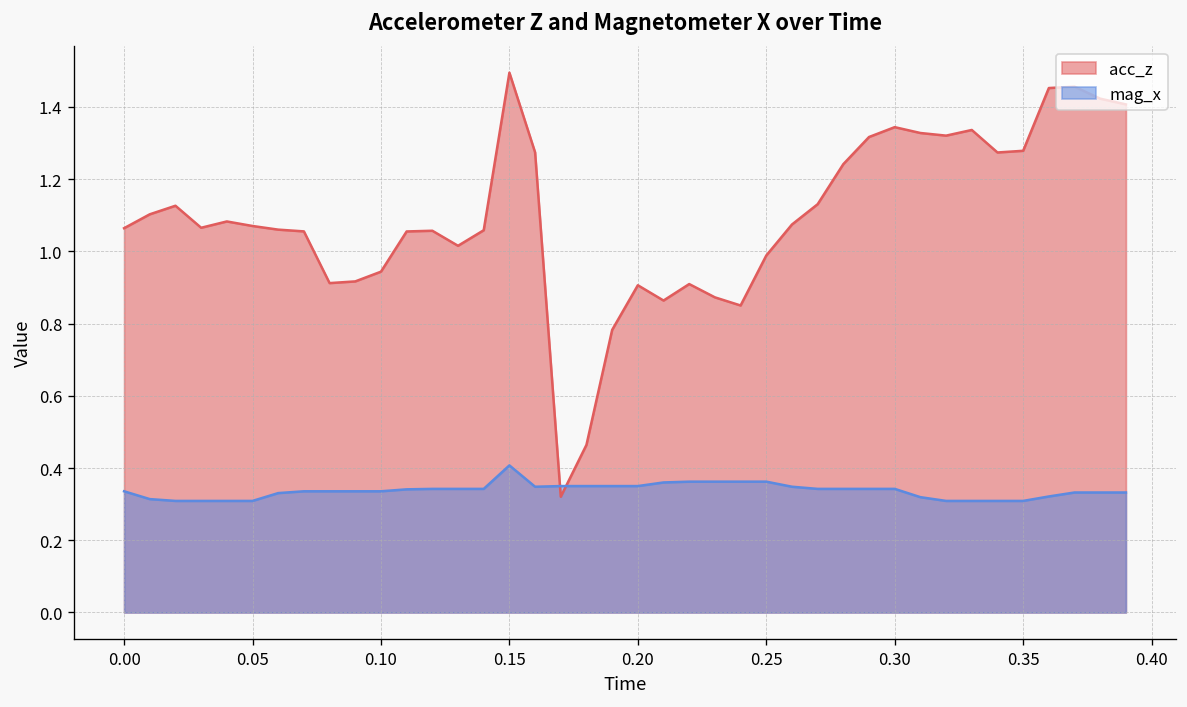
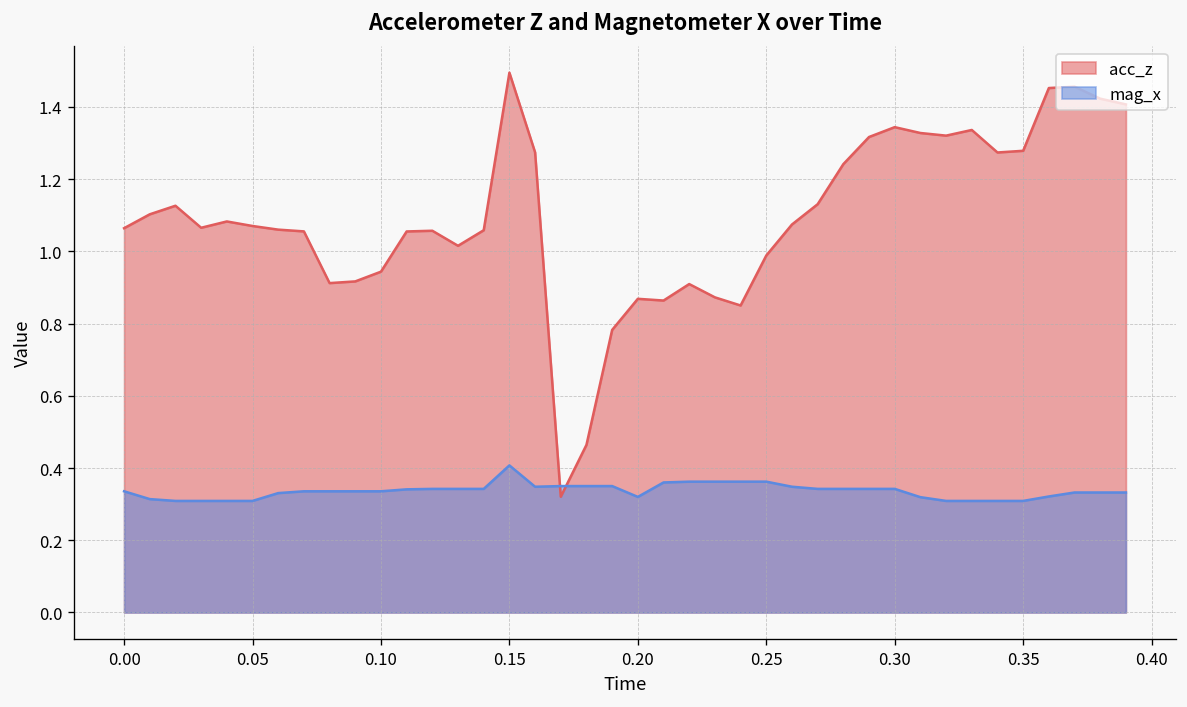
acc_z, 0.20: 0.91 -> 0.87
mag_x, 0.20: 0.35 -> 0.32
